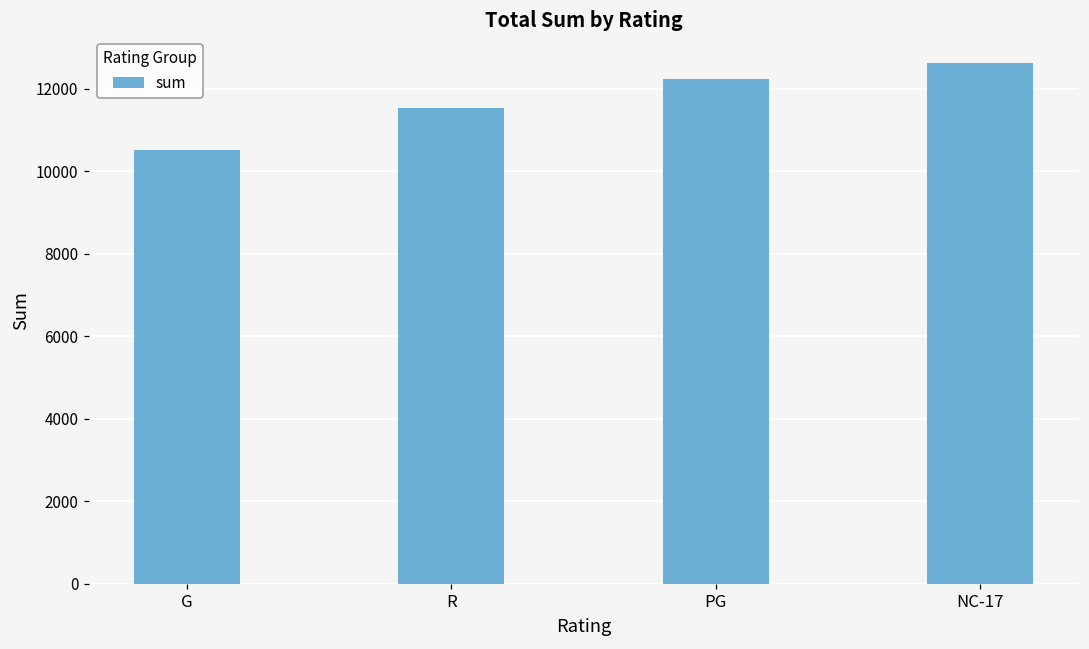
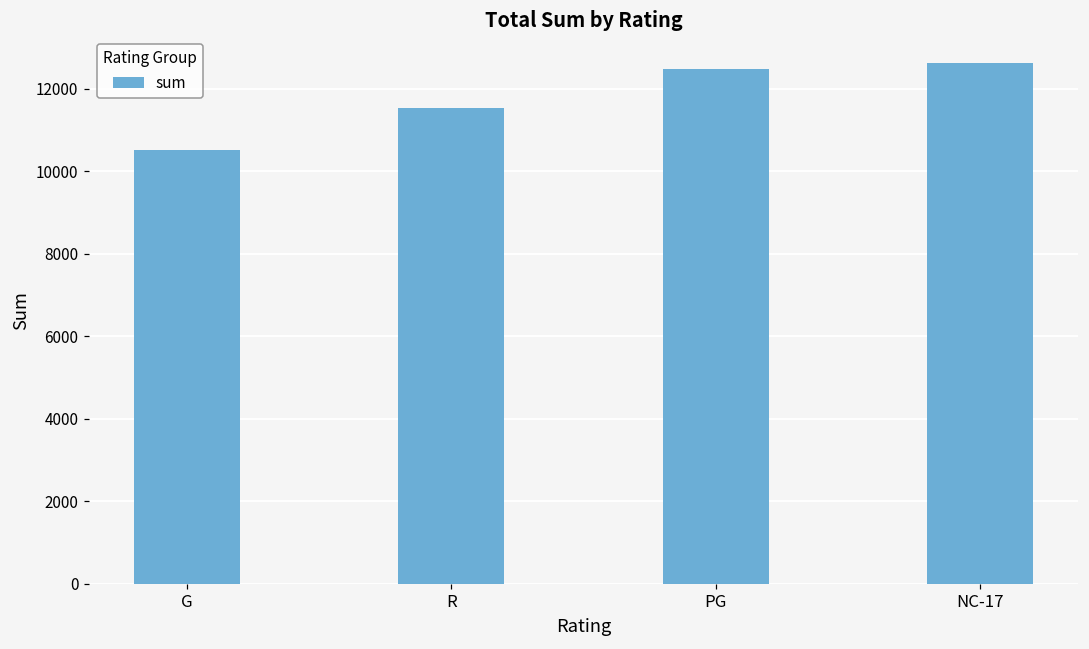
PG: 12200 -> 12500
